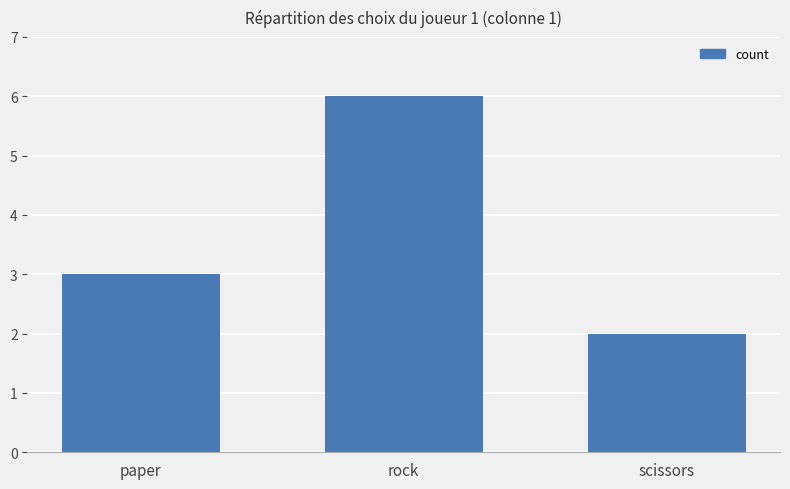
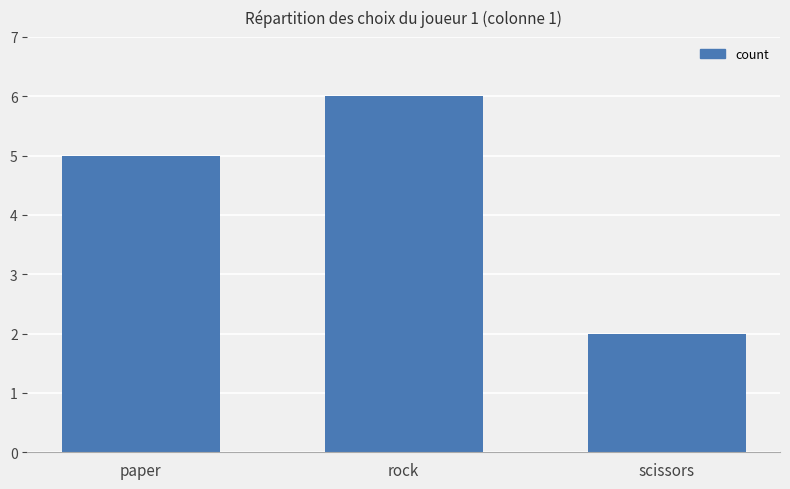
paper: 3 -> 5
